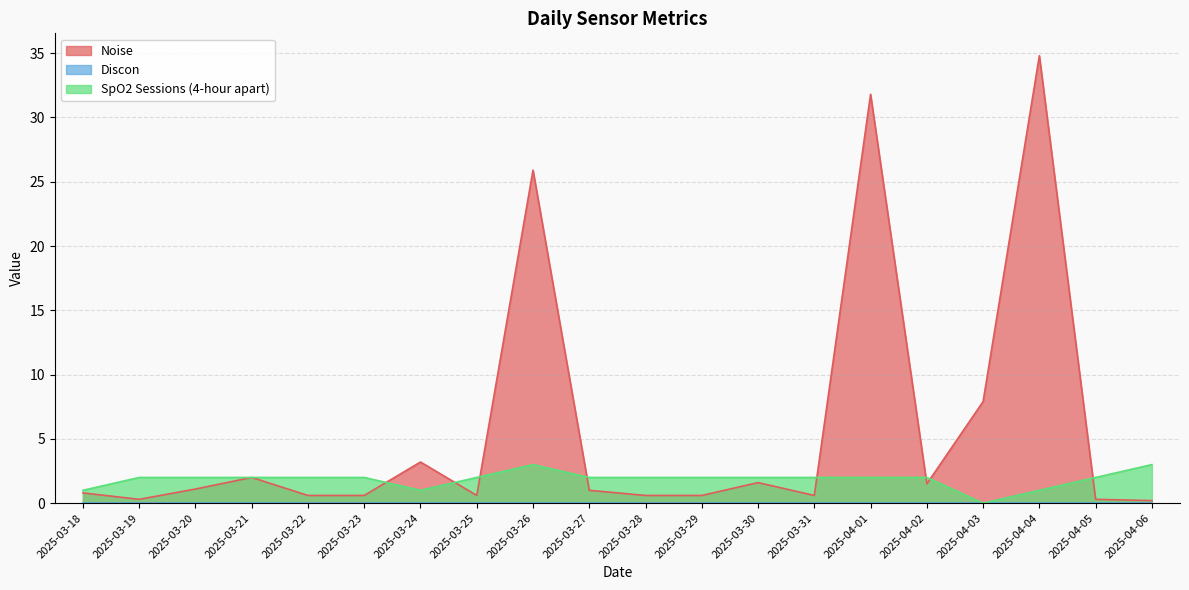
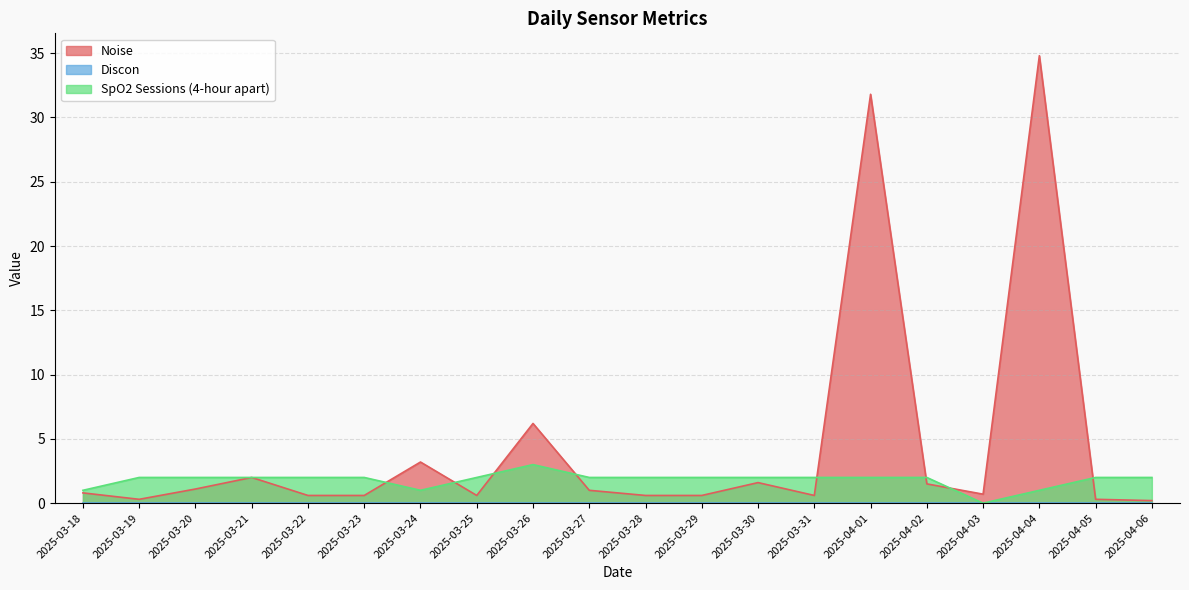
Noise, 2025-03-26: 25.9 -> 6.2
Noise, 2025-04-03: 7.9 -> 0.7
SpO2 Sessions (4-hour apart), 2025-04-06: 3 -> 2
